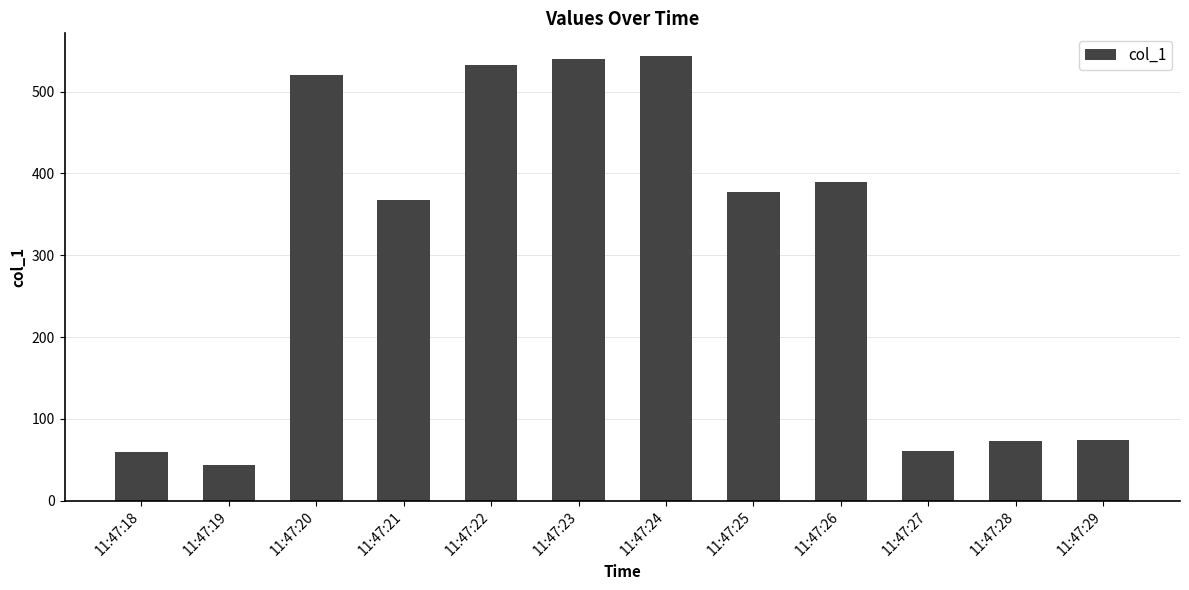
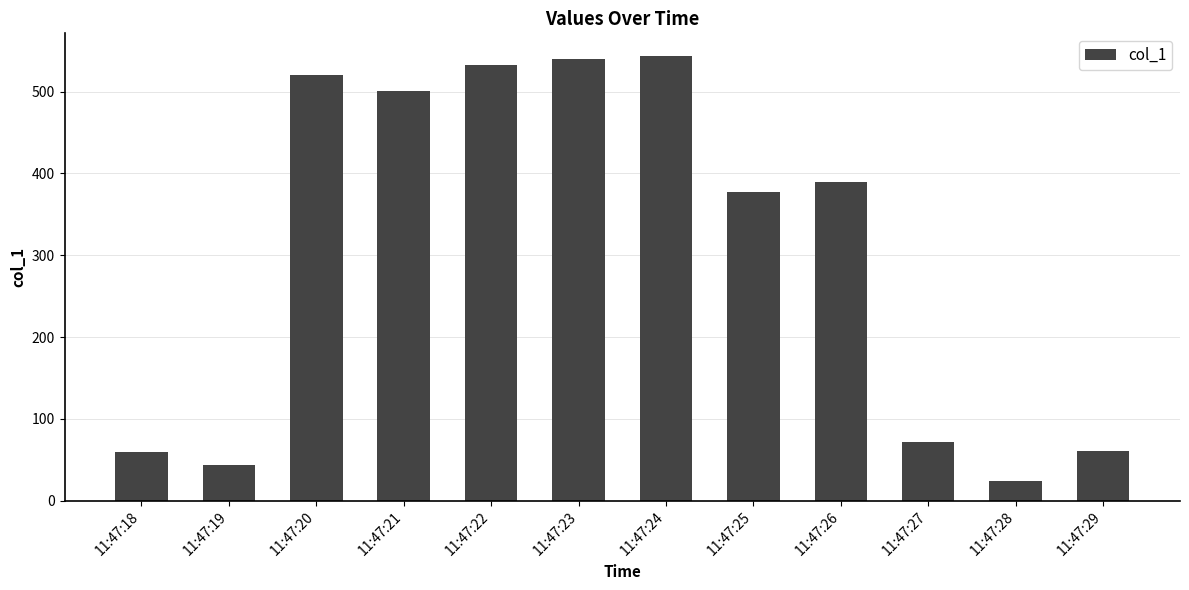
11:47:21: 370 -> 500
11:47:27: 60 -> 70
11:47:28: 70 -> 20
11:47:29: 70 -> 60
